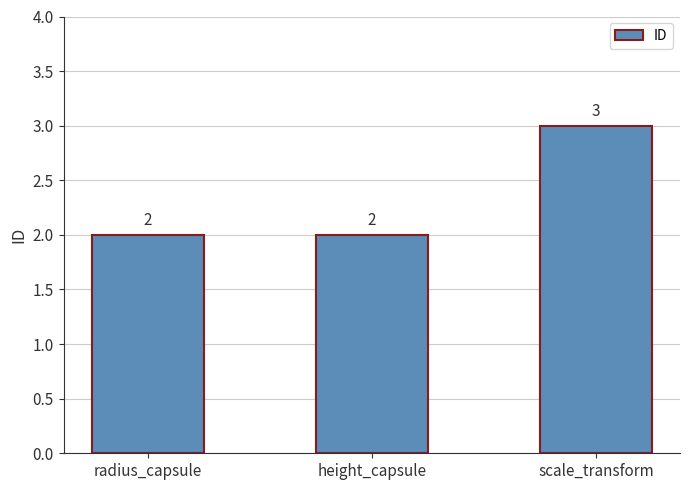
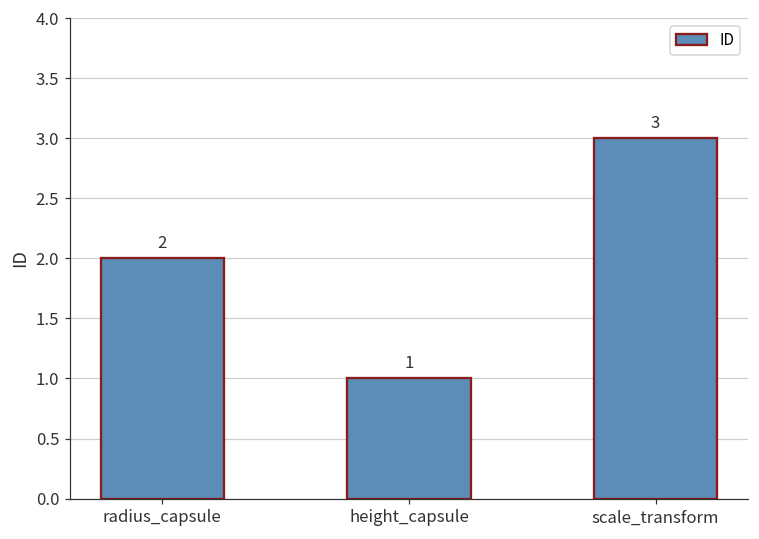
height_capsule: 2 -> 1
